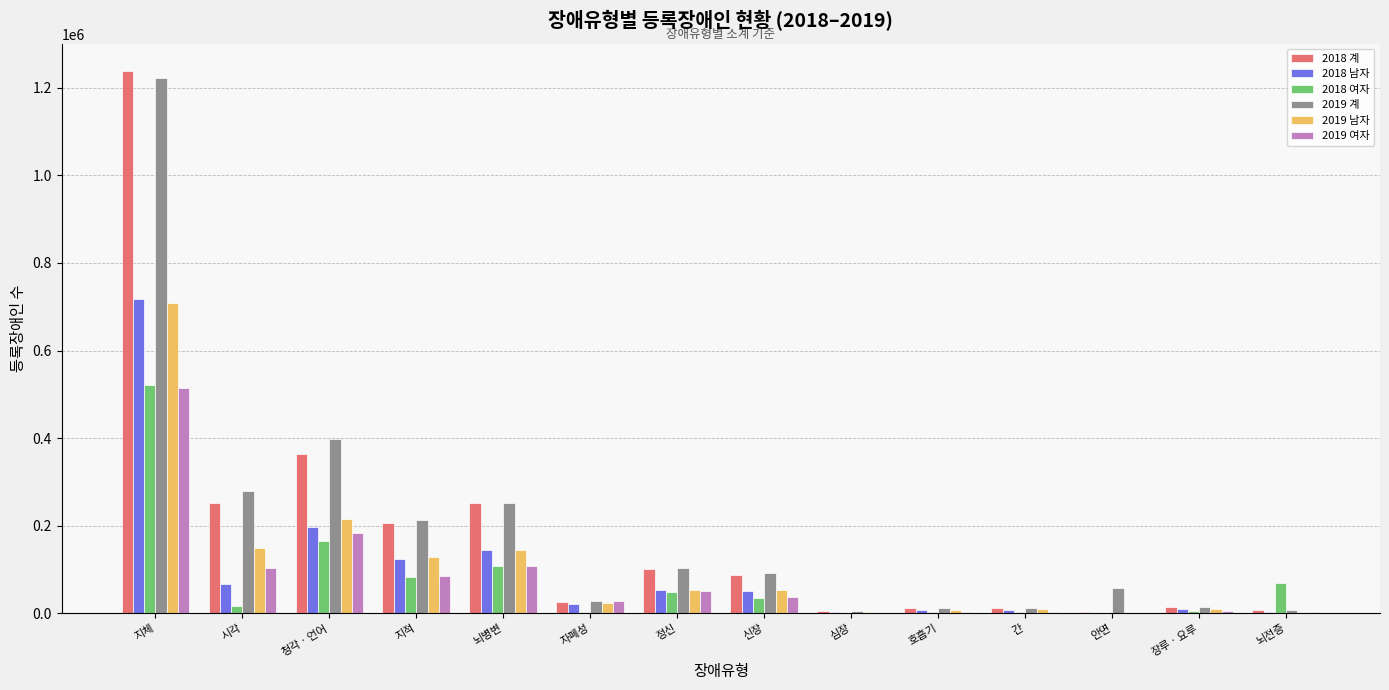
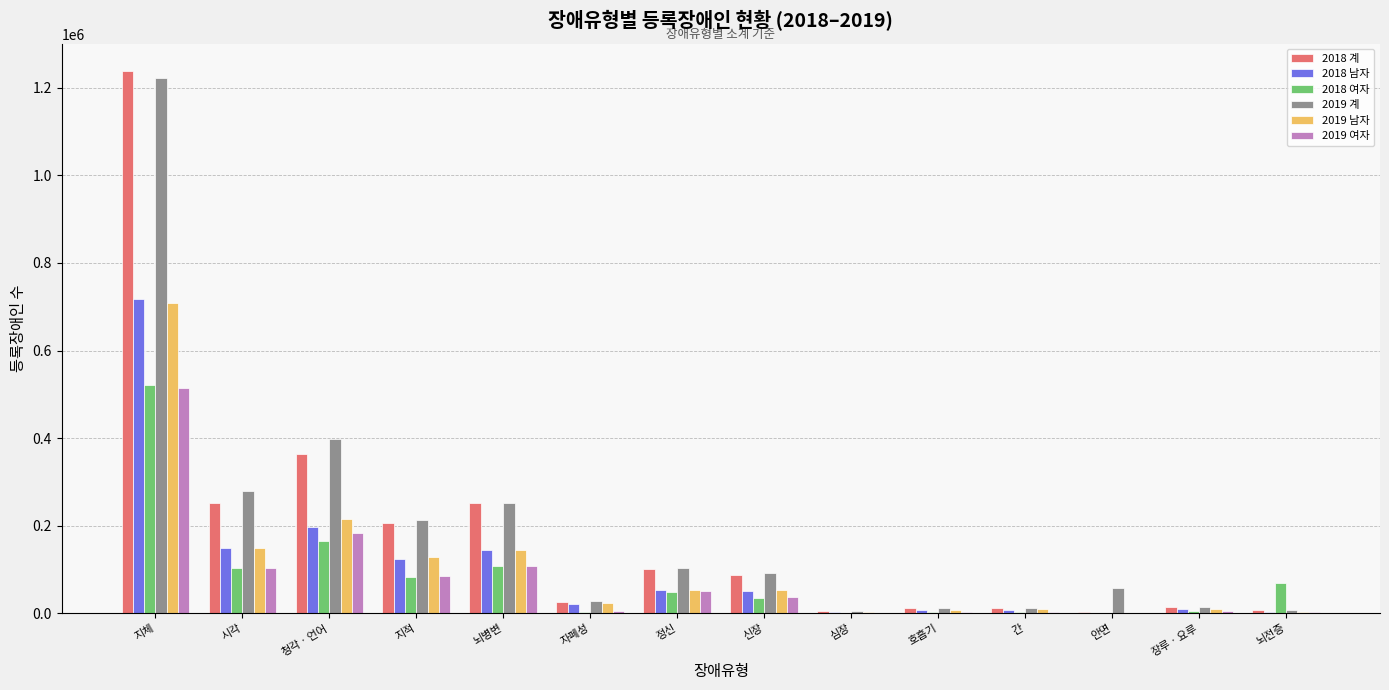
2018 남자, 시각: 70000 -> 150000
2018 여자, 시각: 20000 -> 100000
2019 여자, 자폐성: 30000 -> 0
